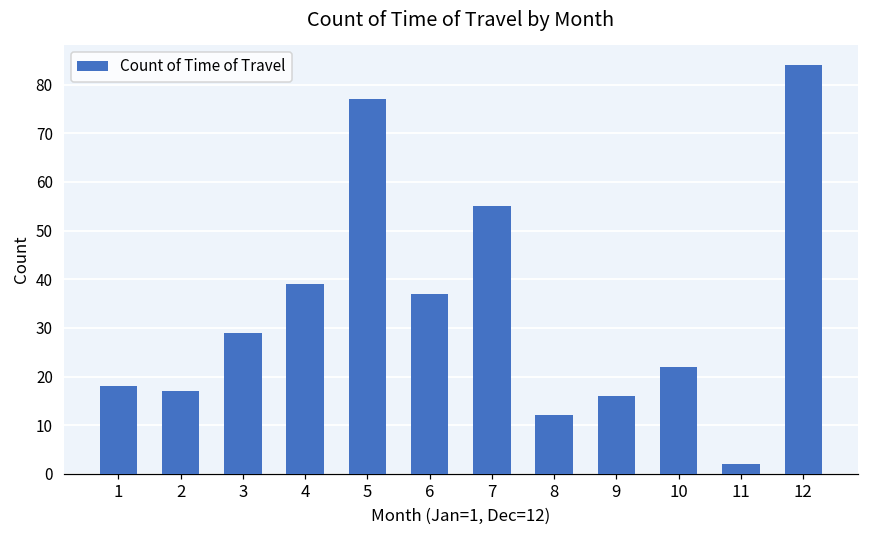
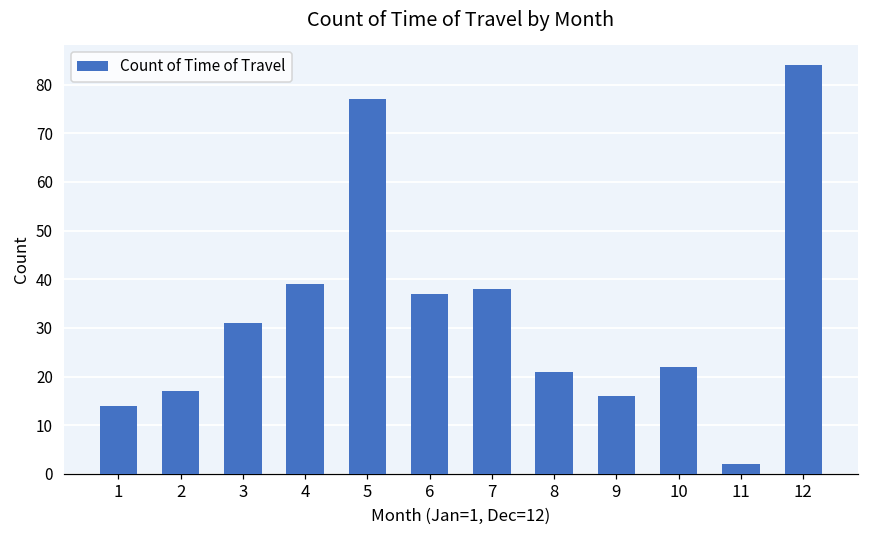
1: 18 -> 14
3: 29 -> 31
7: 55 -> 38
8: 12 -> 21
